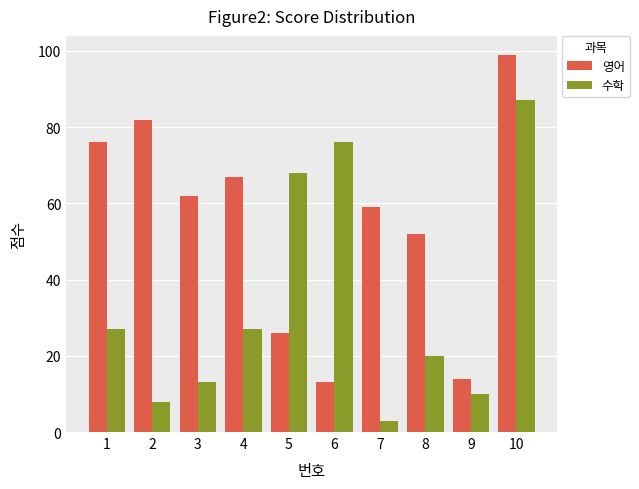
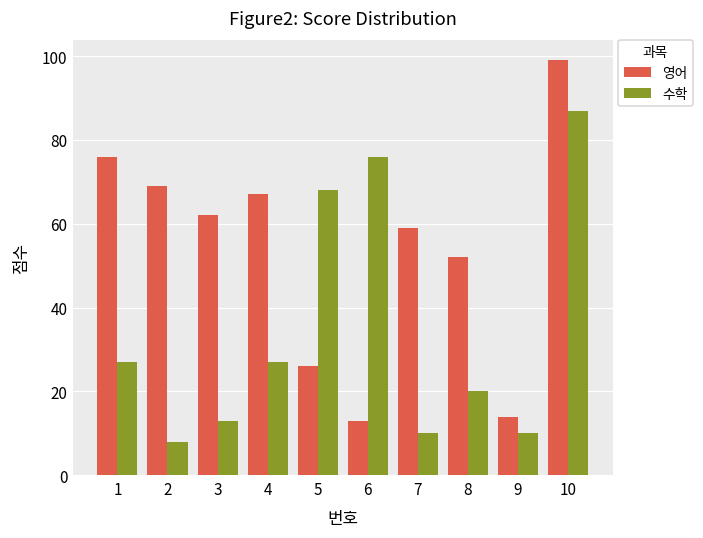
영어, 2: 82 -> 69
수학, 7: 3 -> 10
